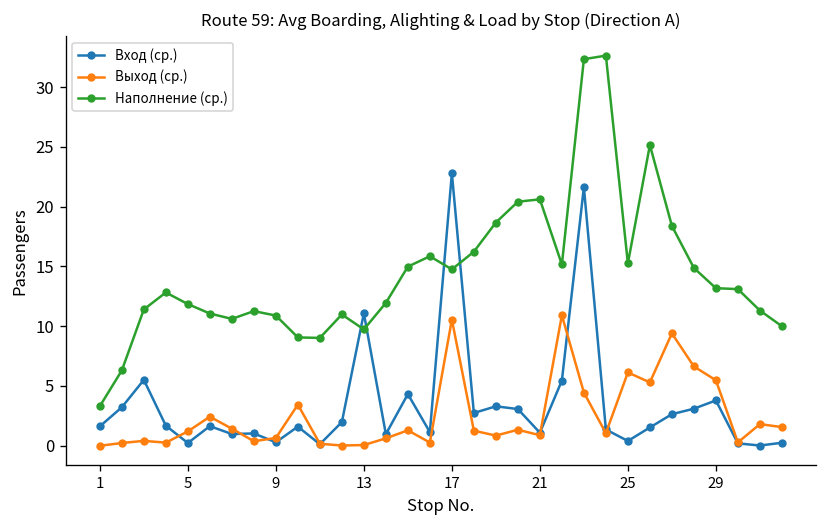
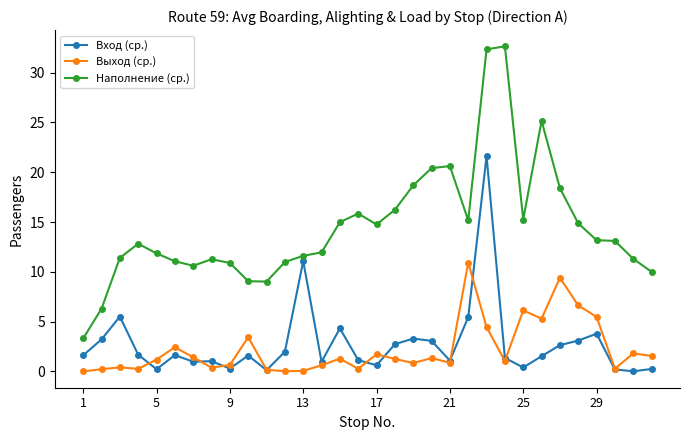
Наполнение (ср.), 13: 10 -> 12
Вход (ср.), 17: 23 -> 1
Выход (ср.), 17: 11 -> 2
